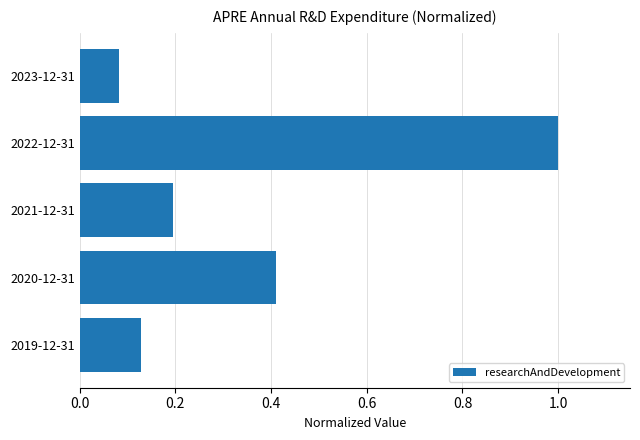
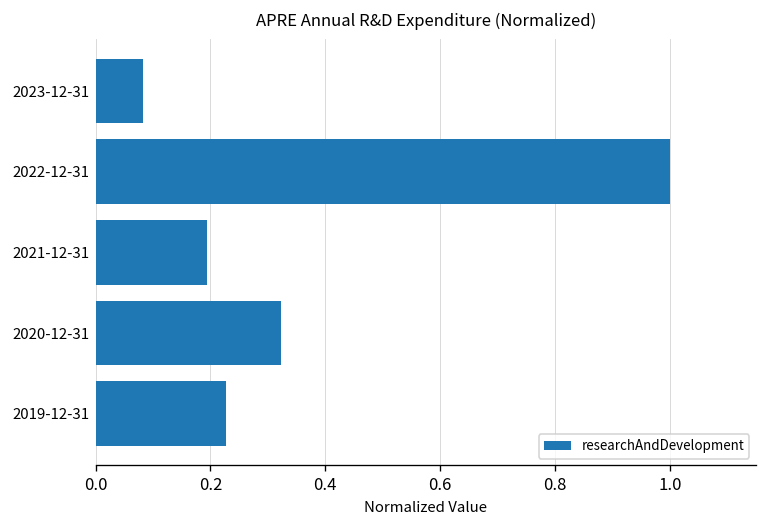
2020-12-31: 0.41 -> 0.32
2019-12-31: 0.13 -> 0.23
